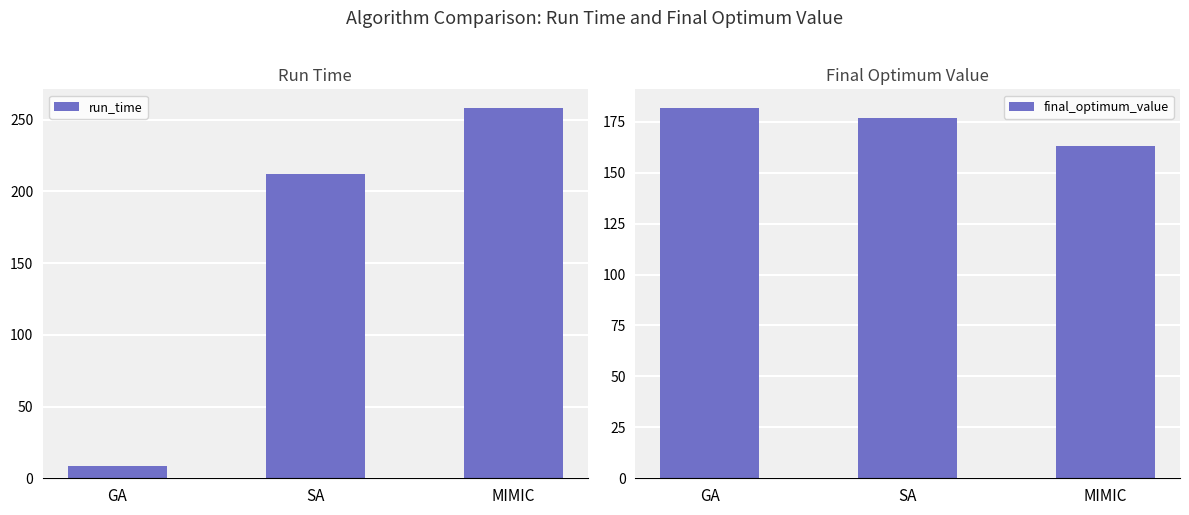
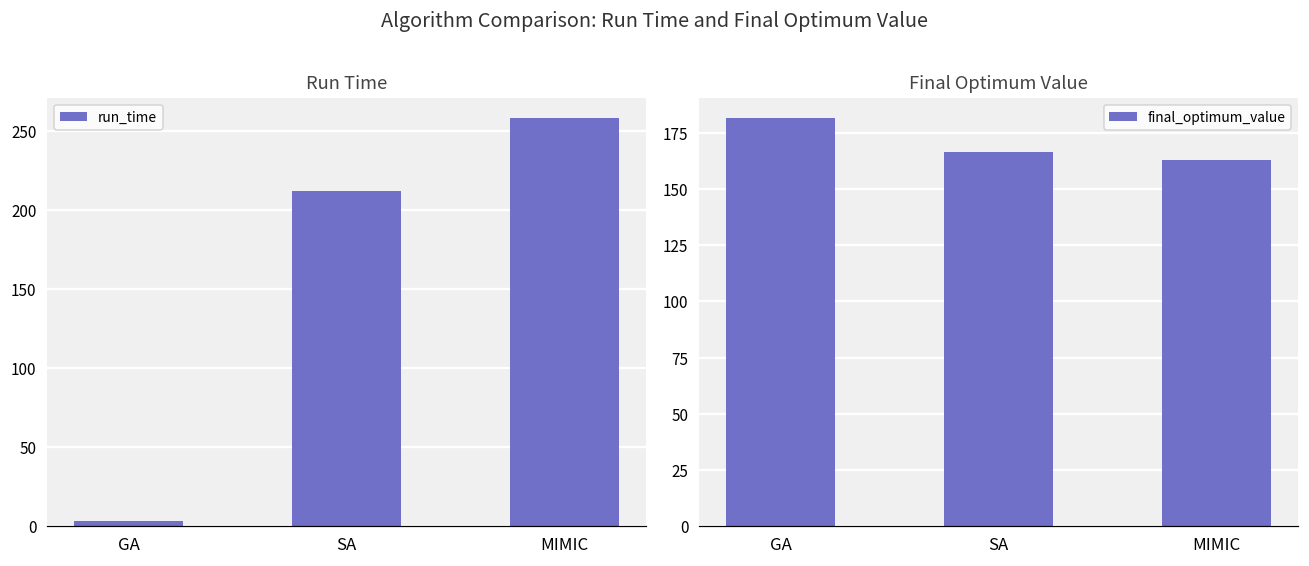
Run Time, GA: 9 -> 3
Final Optimum Value, SA: 177 -> 167
